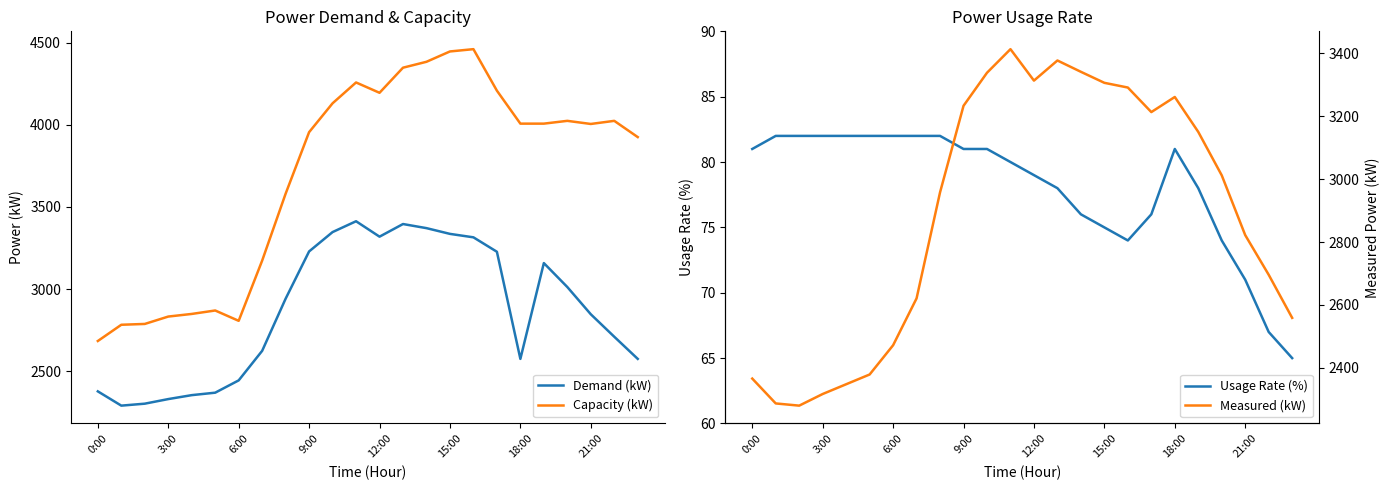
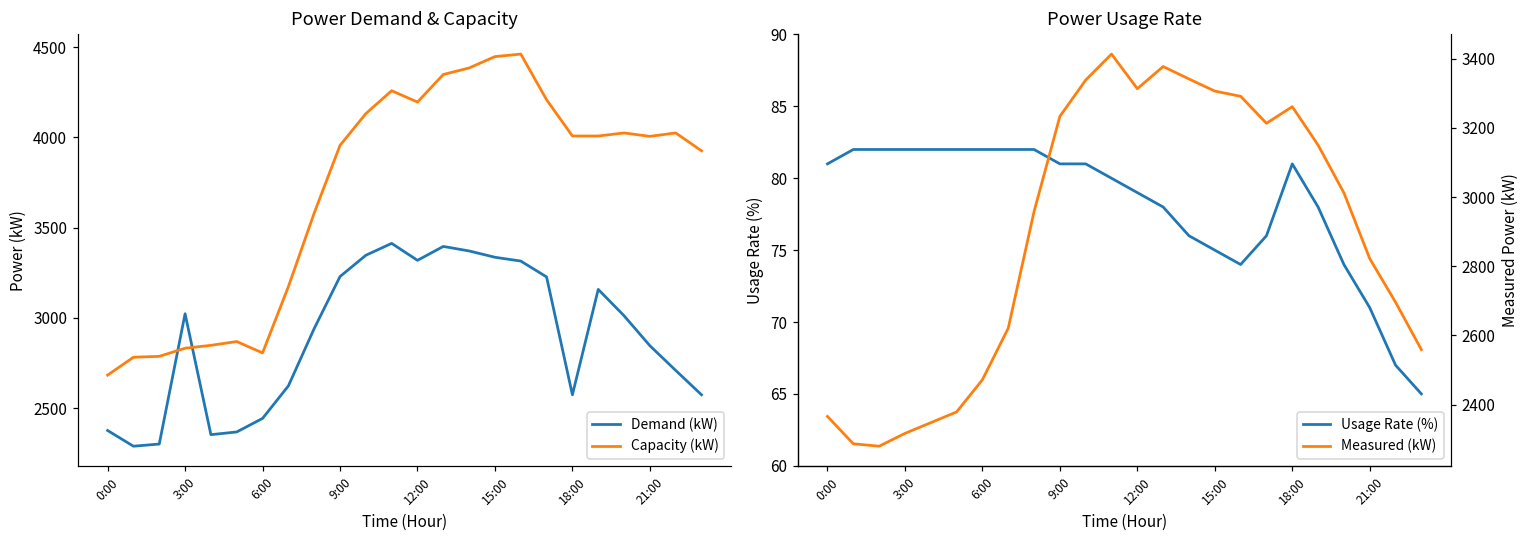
Power Demand & Capacity, Demand (kW), 3:00: 2330 -> 3020
